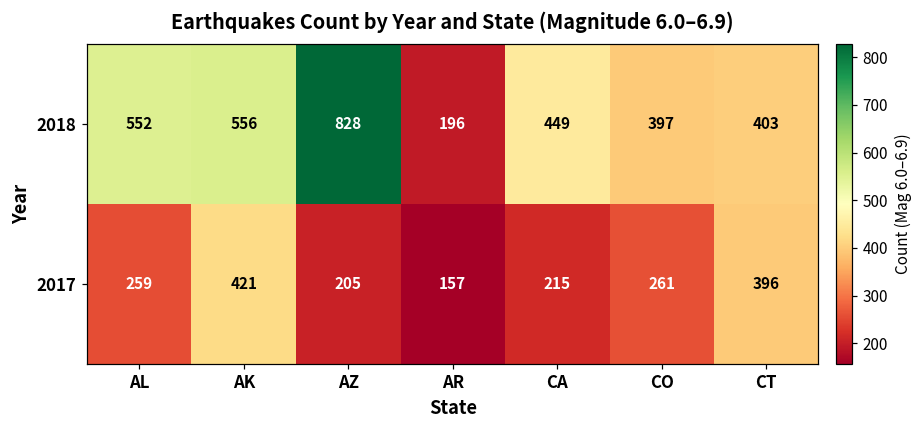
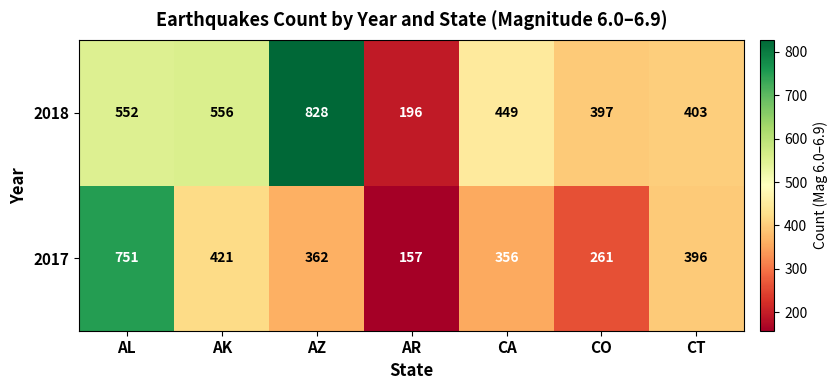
2017, AL: 259 -> 751
2017, AZ: 205 -> 362
2017, CA: 215 -> 356
